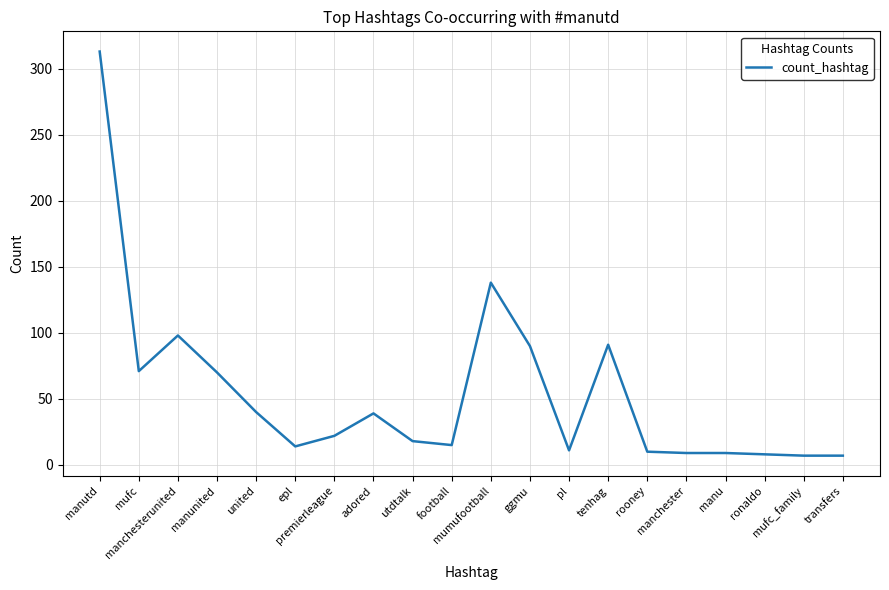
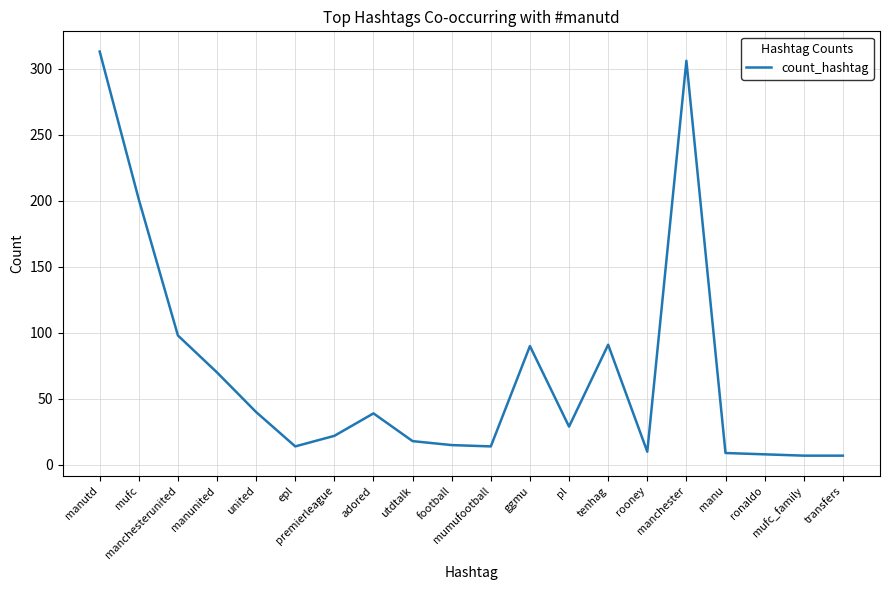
mufc: 71 -> 201
mumufootball: 138 -> 14
pl: 11 -> 29
manchester: 9 -> 306
